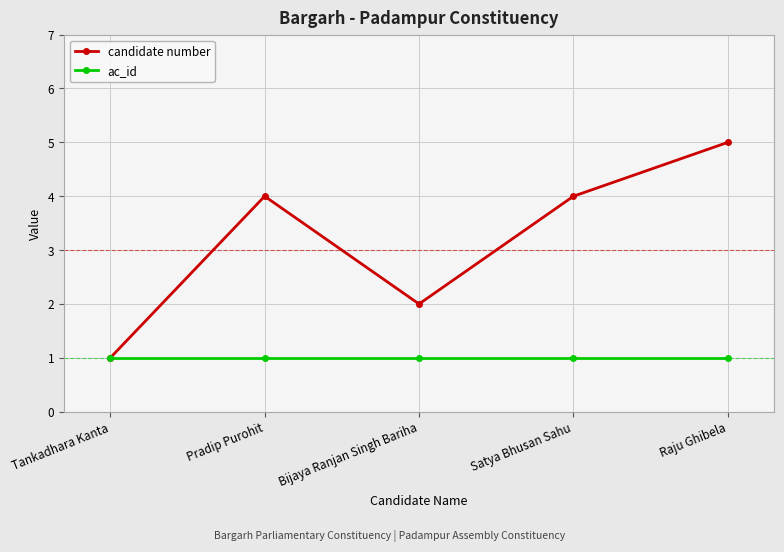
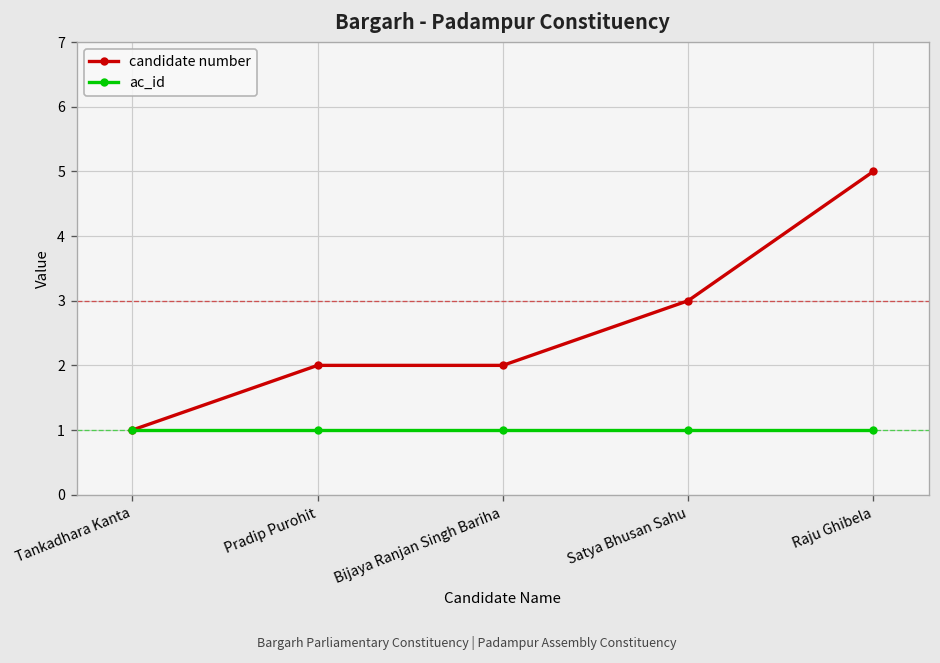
candidate number, Pradip Purohit: 4 -> 2
candidate number, Satya Bhusan Sahu: 4 -> 3
